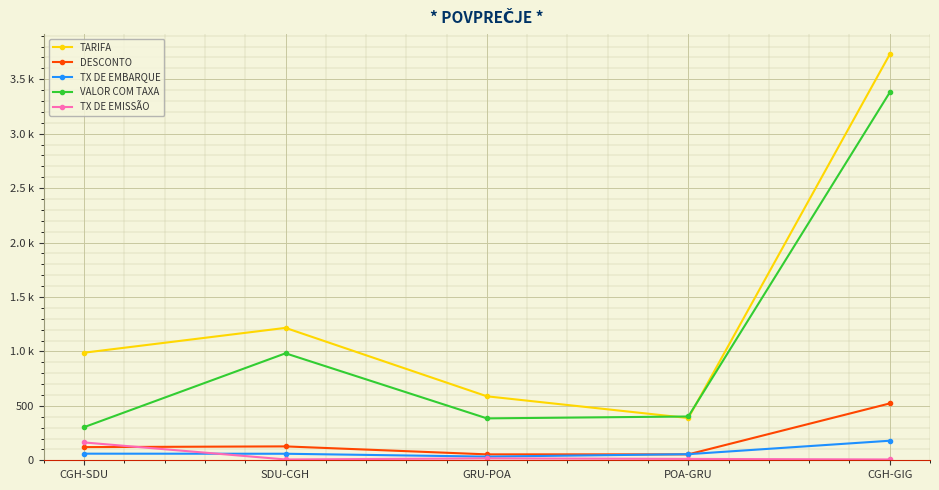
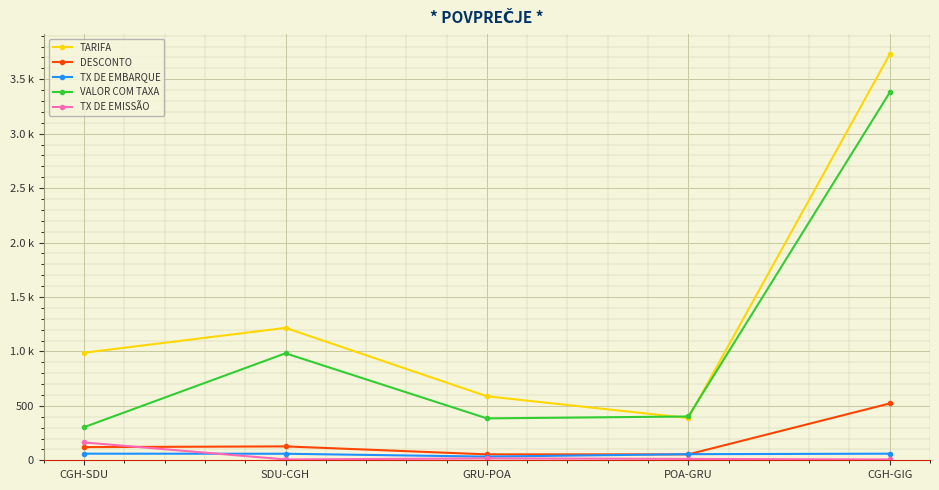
TX DE EMBARQUE, CGH-GIG: 180 -> 60
